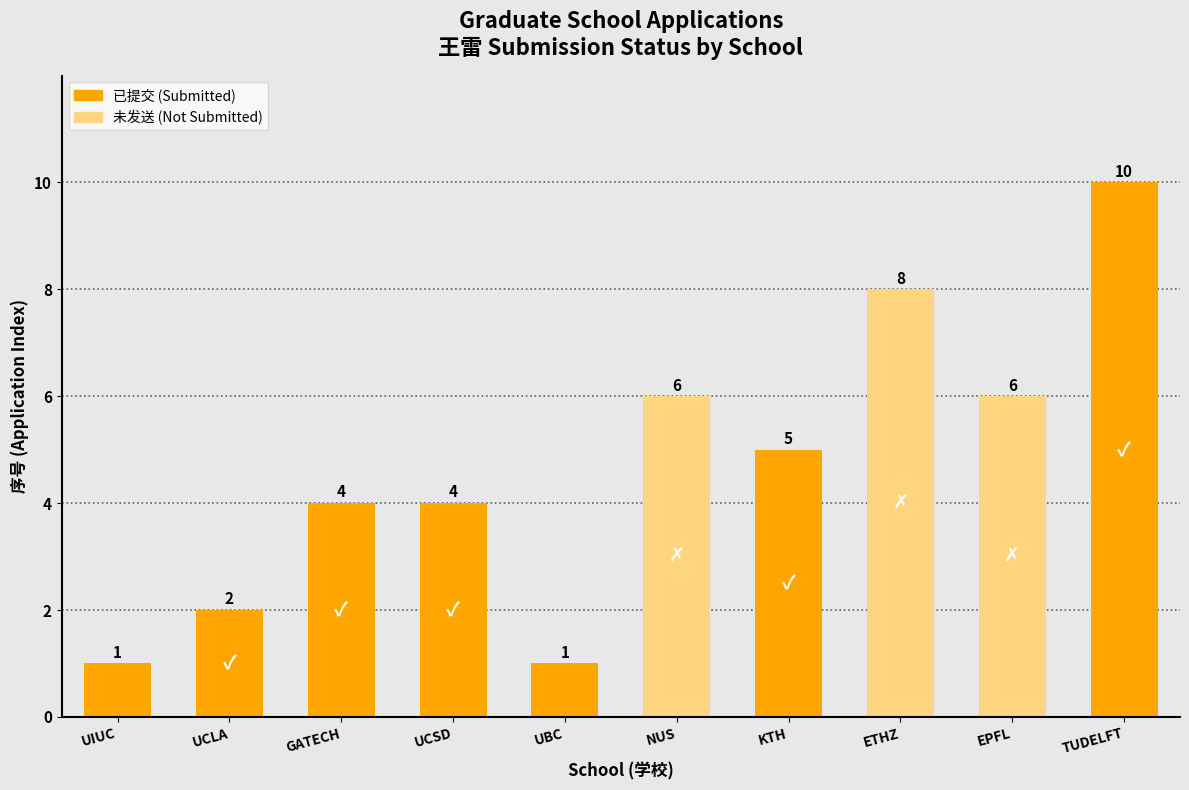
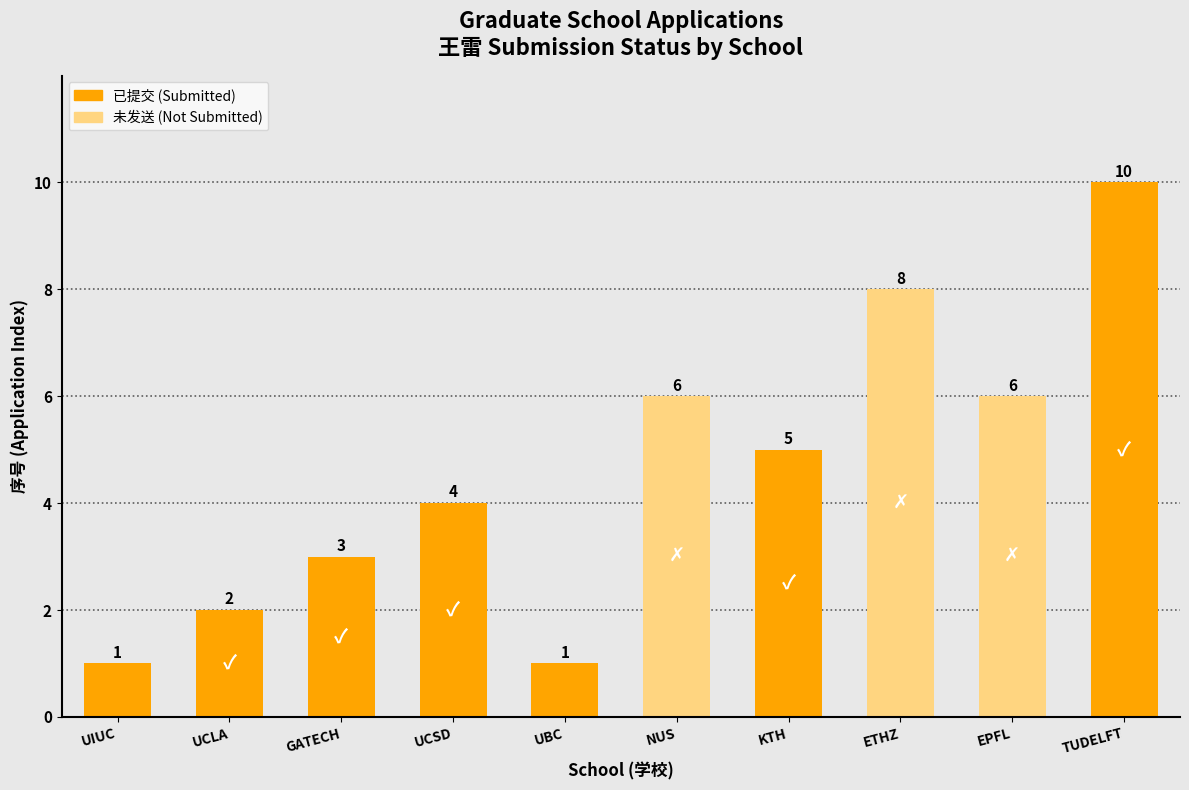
GATECH: 4 -> 3
